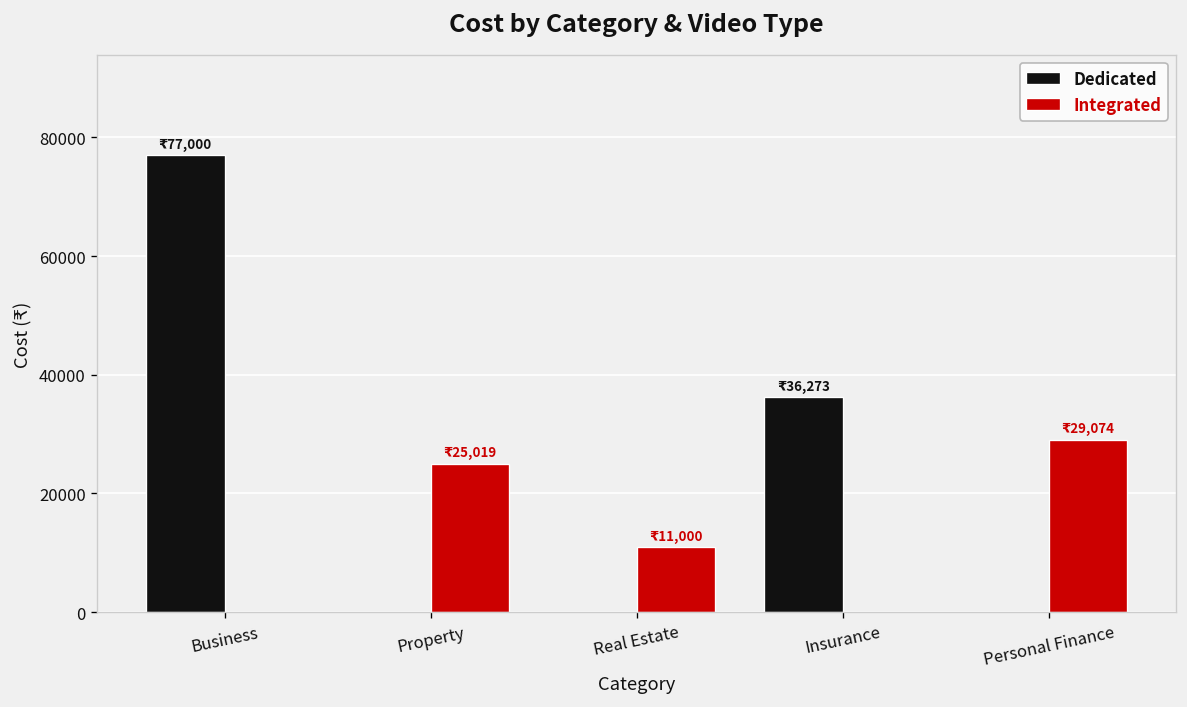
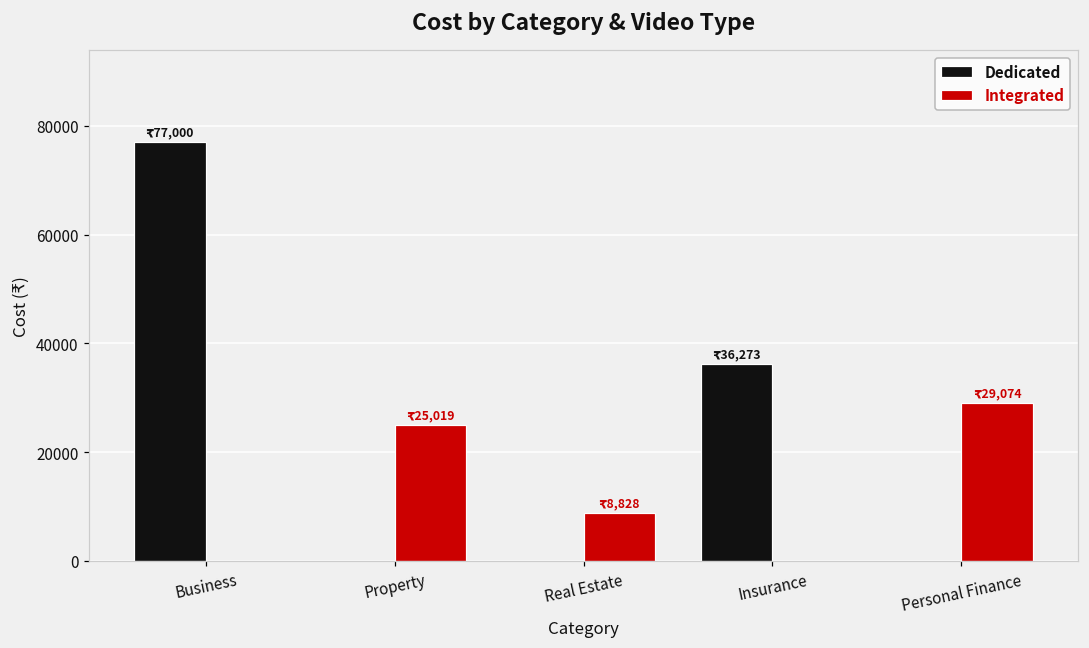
Integrated, Real Estate: 11,000 -> 8,828
